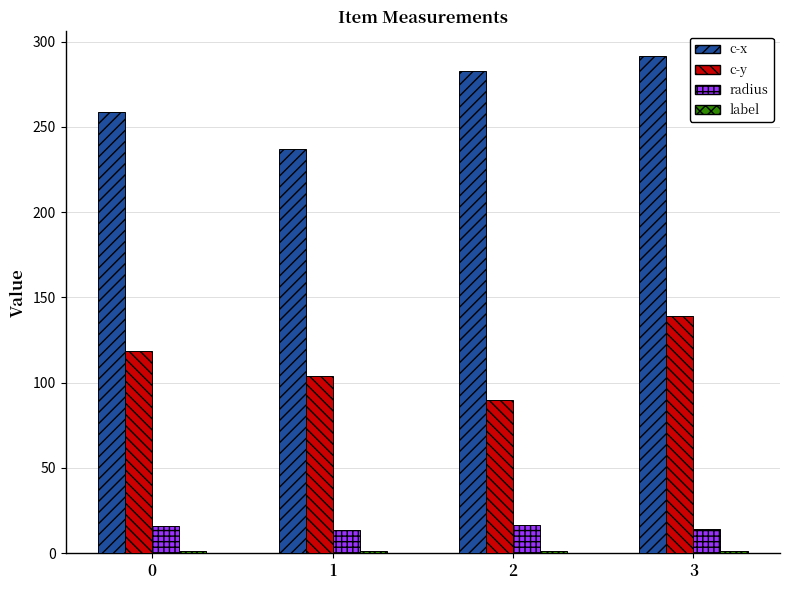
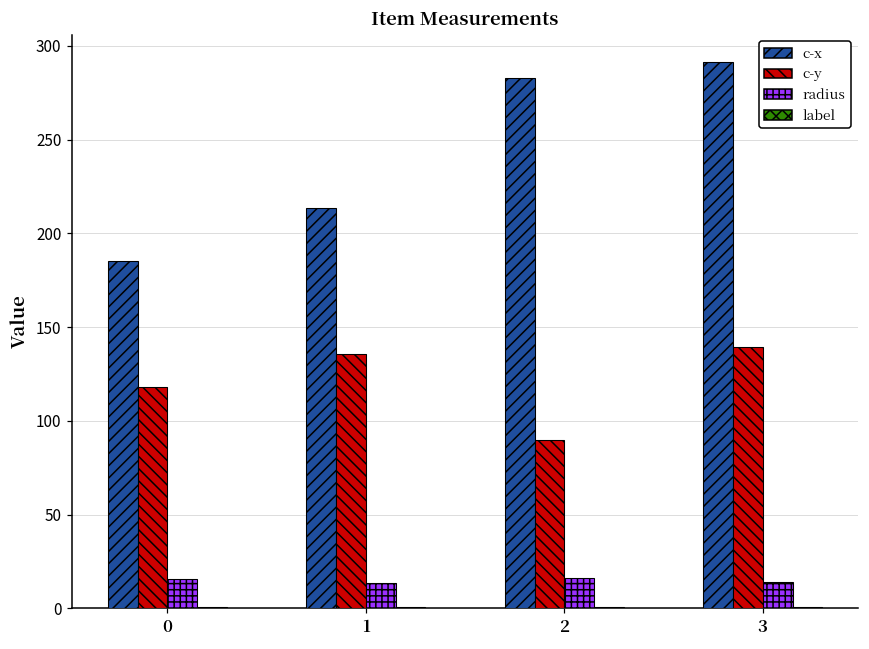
c-x, 0: 259 -> 185
c-x, 1: 237 -> 213
c-y, 1: 104 -> 136
